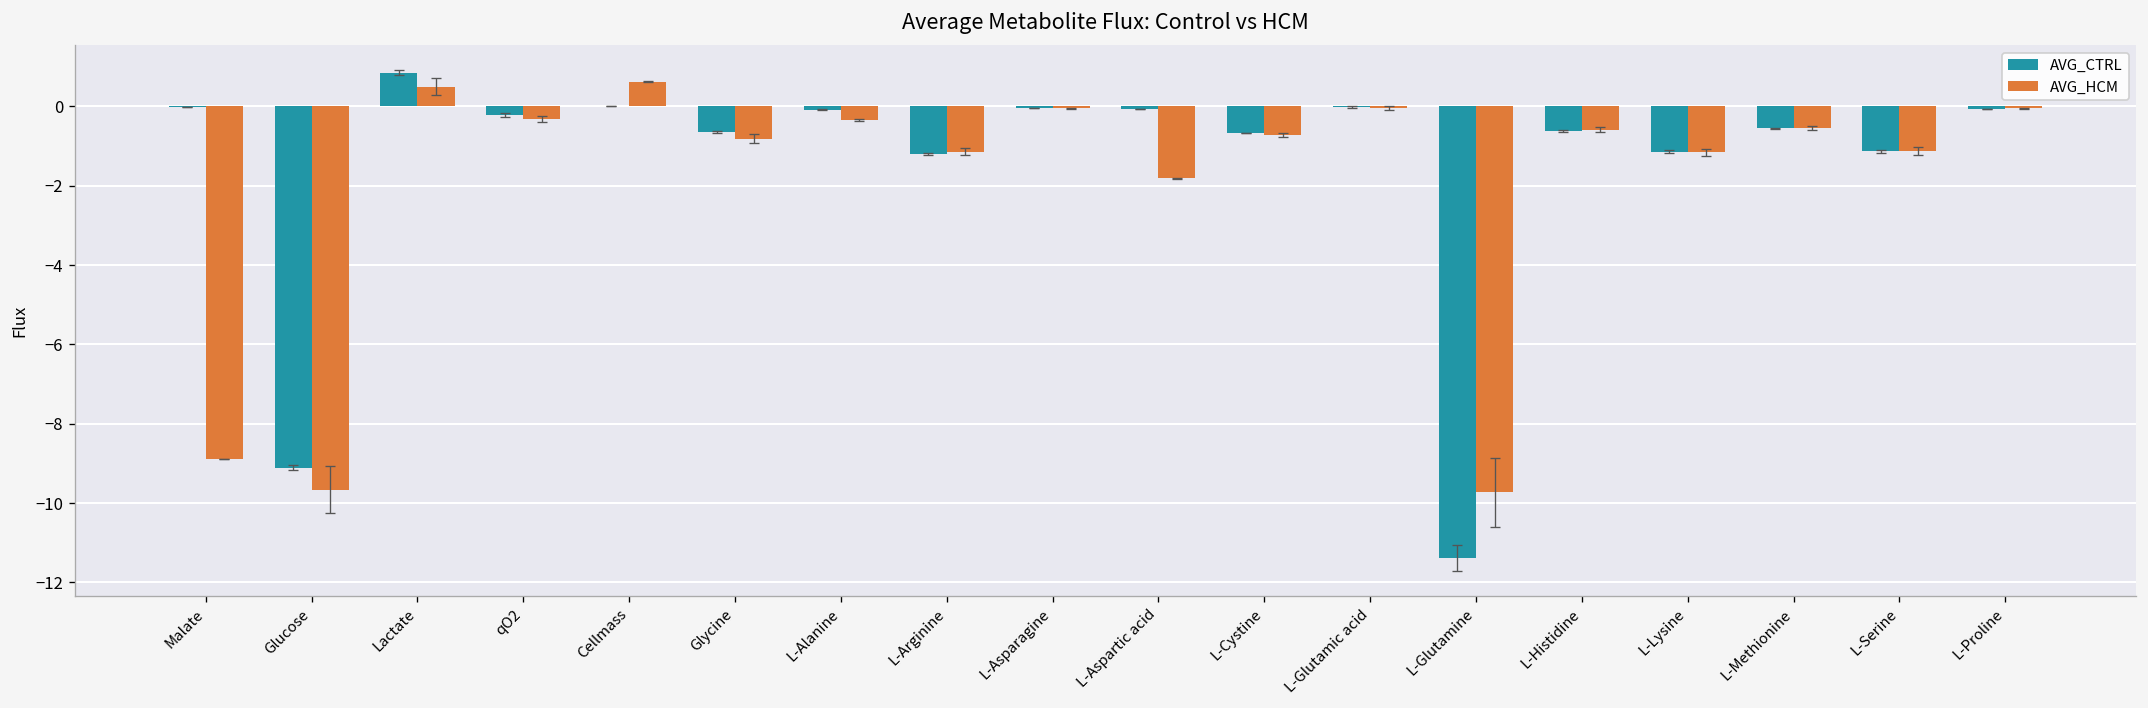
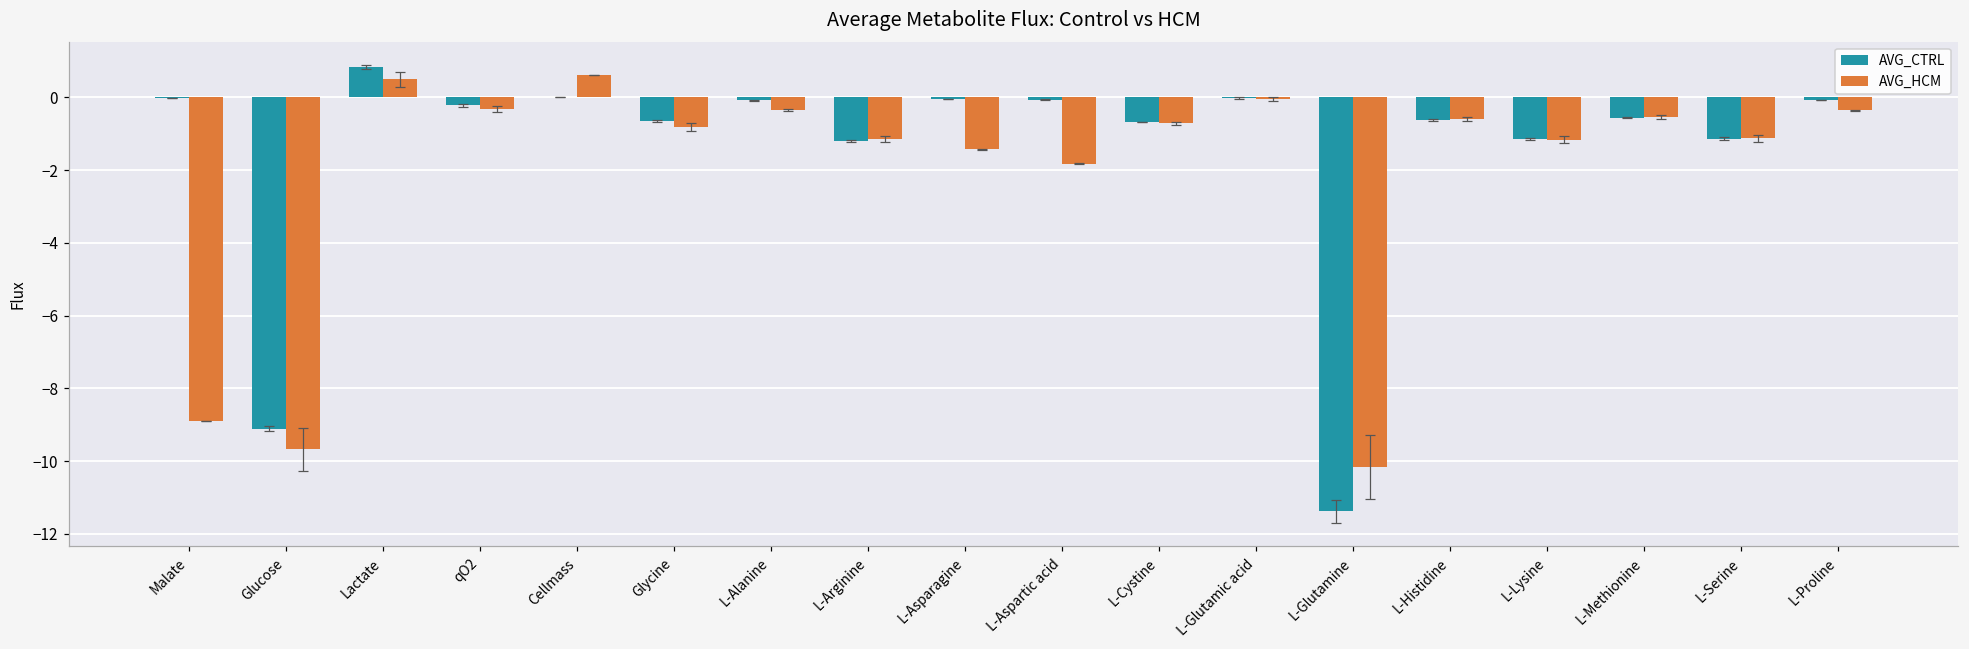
AVG_HCM, L-Asparagine: -0.1 -> -1.4
AVG_HCM, L-Glutamine: -9.7 -> -10.2
AVG_HCM, L-Proline: -0.1 -> -0.4
